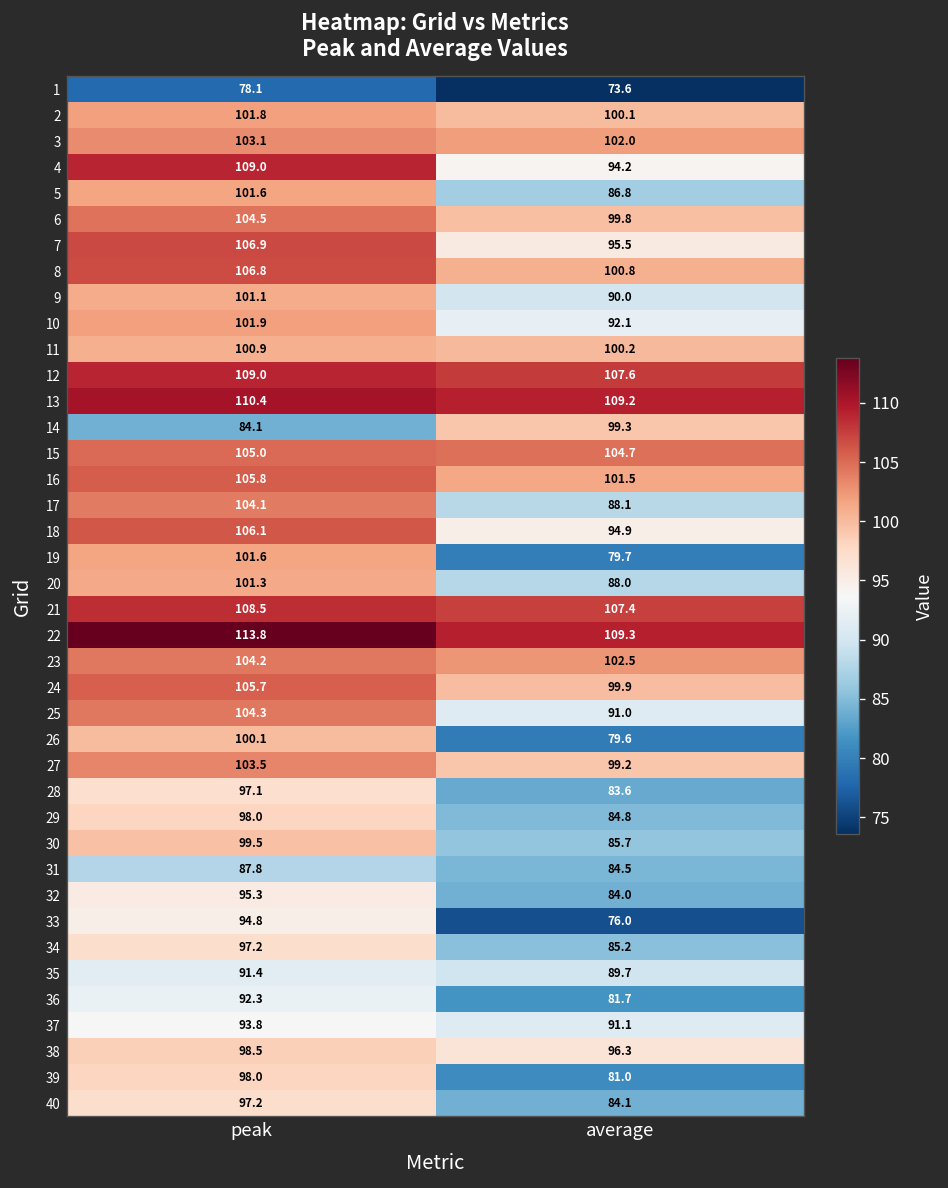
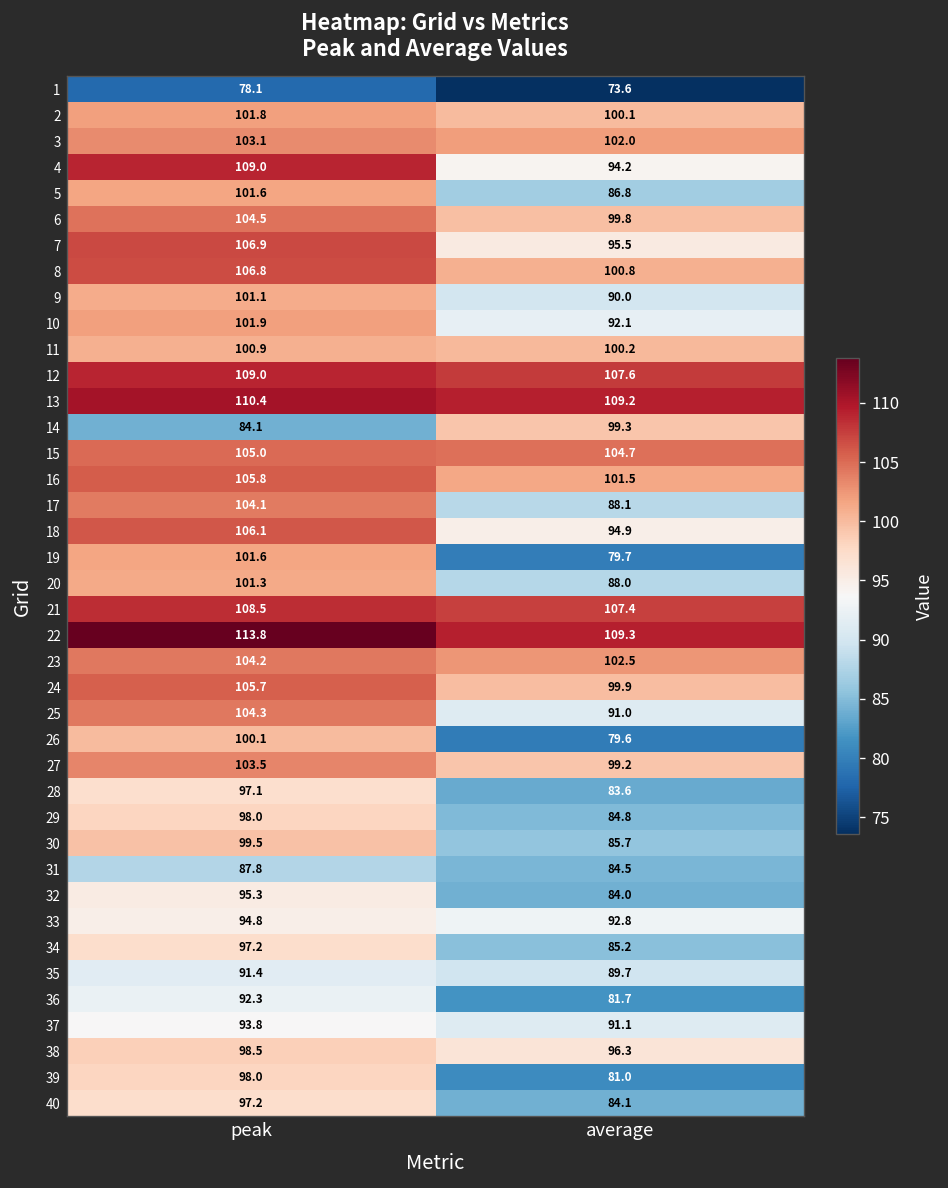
33, average: 76.0 -> 92.8
